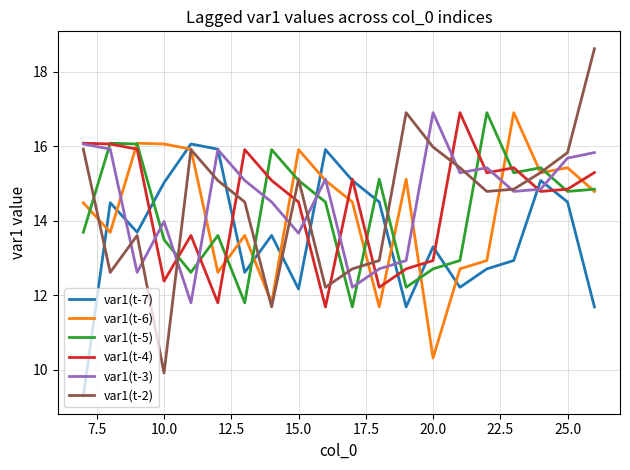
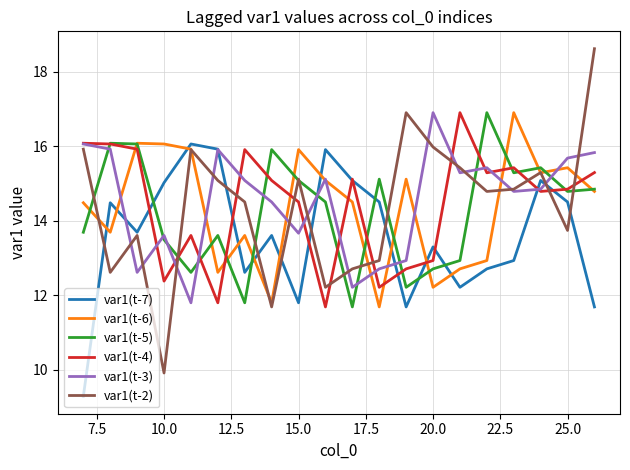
var1(t-3), 10.0: 14.0 -> 13.6
var1(t-7), 15.0: 12.2 -> 11.8
var1(t-6), 20.0: 10.3 -> 12.2
var1(t-2), 25.0: 15.8 -> 13.7
